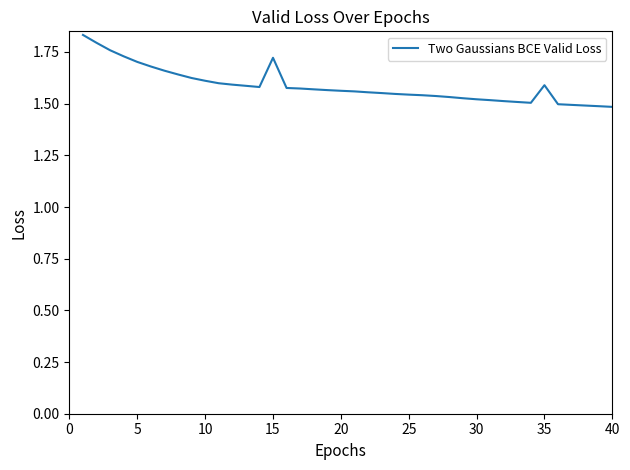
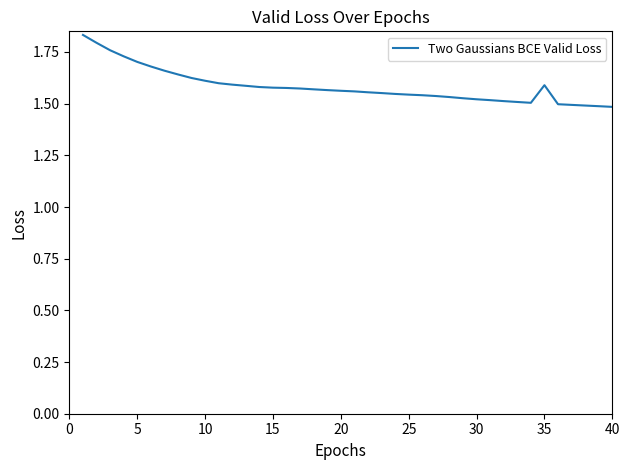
15: 1.72 -> 1.58
